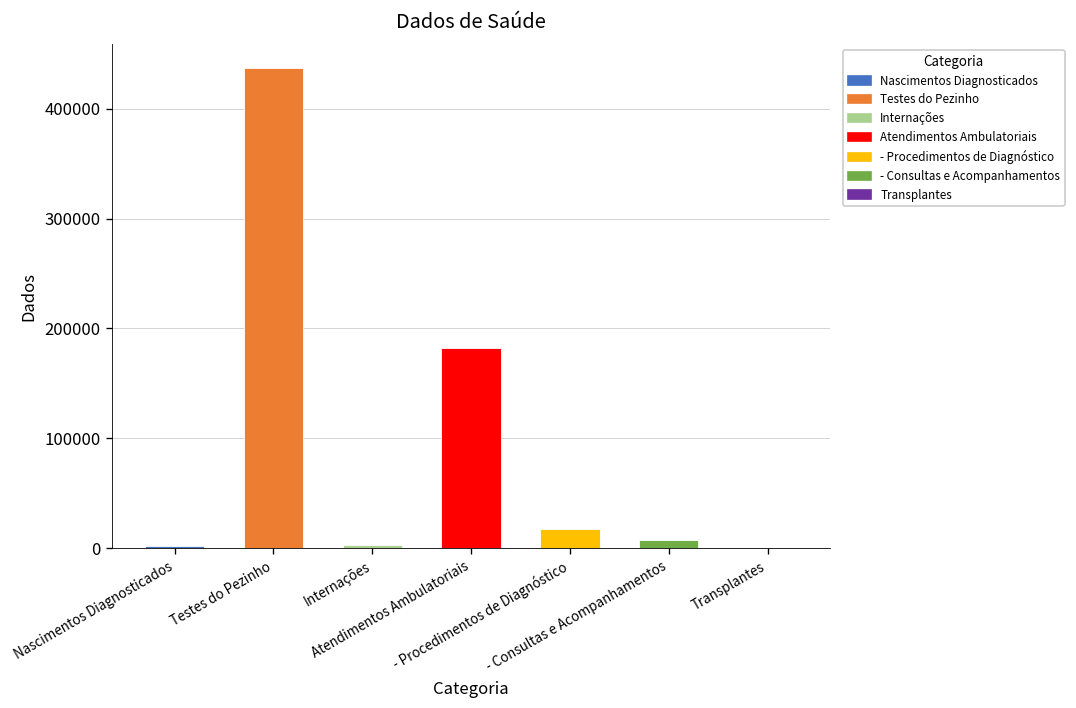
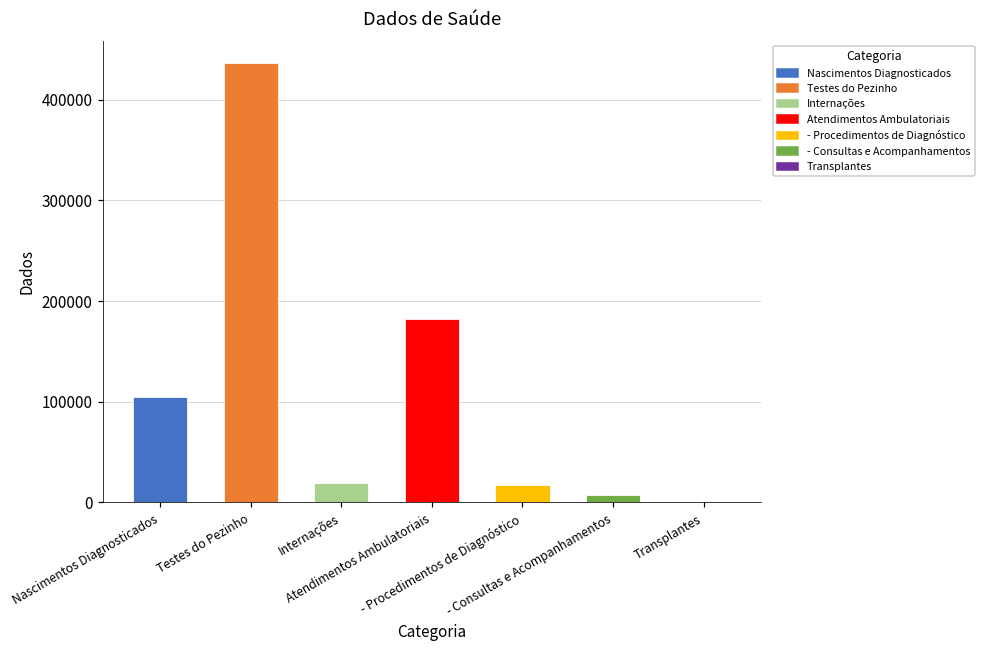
Nascimentos Diagnosticados: 0 -> 100000
Internações: 0 -> 20000
